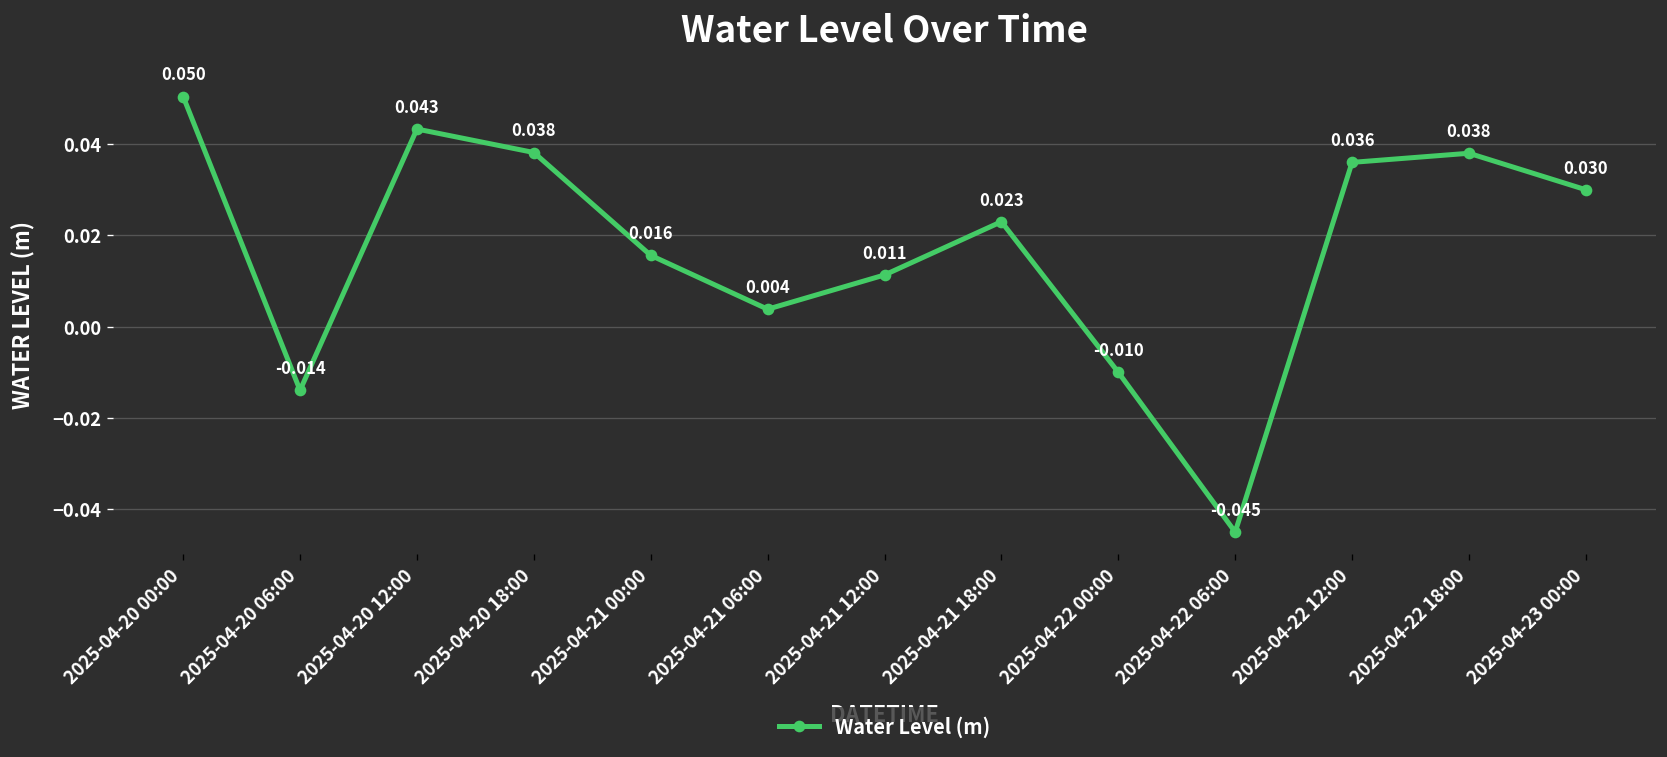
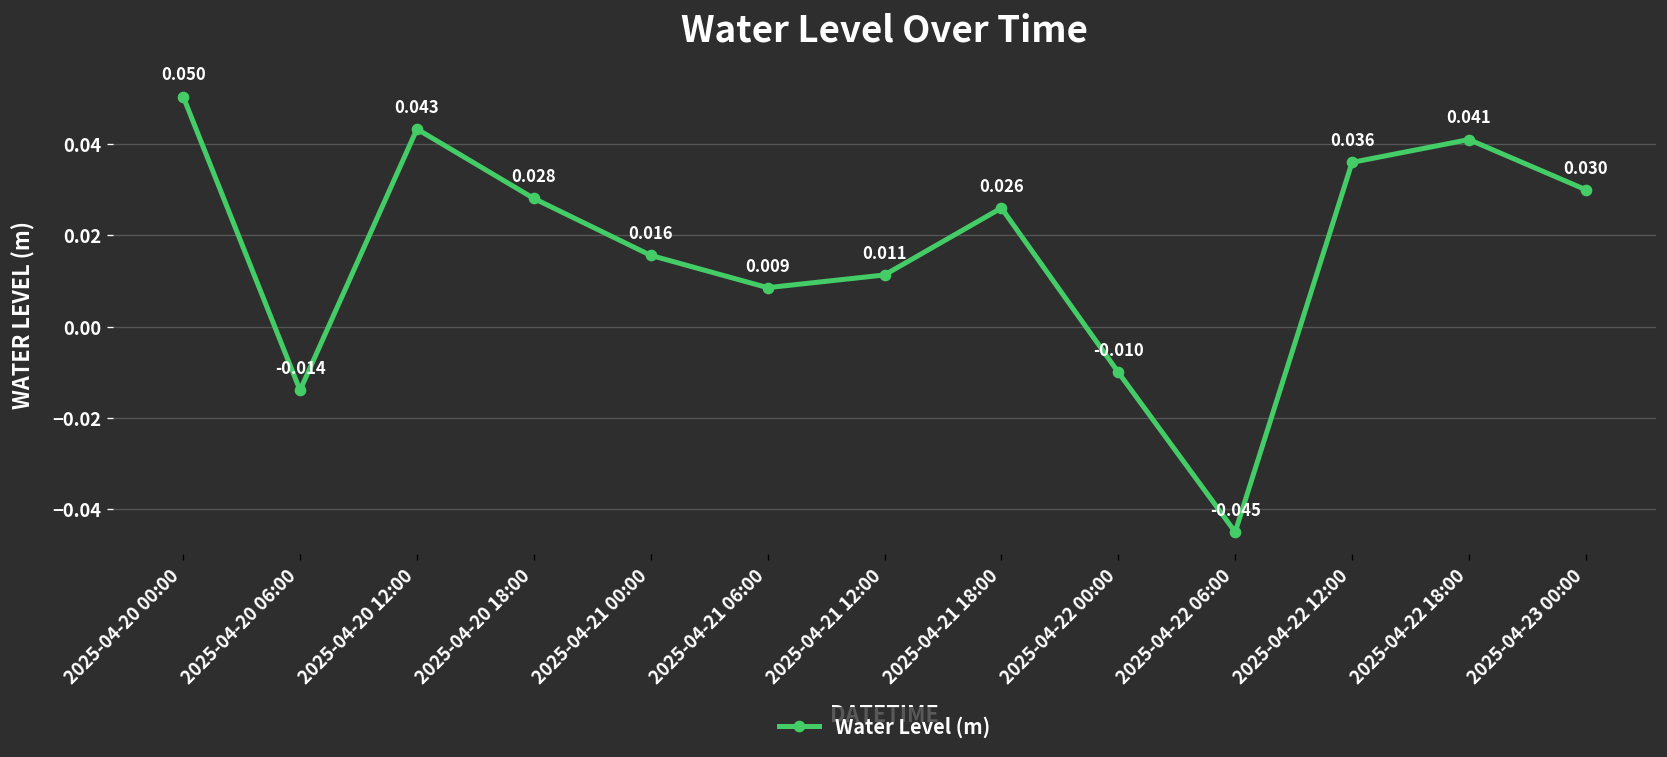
2025-04-20 18:00: 0.038 -> 0.028
2025-04-21 06:00: 0.004 -> 0.009
2025-04-21 18:00: 0.023 -> 0.026
2025-04-22 18:00: 0.038 -> 0.041
